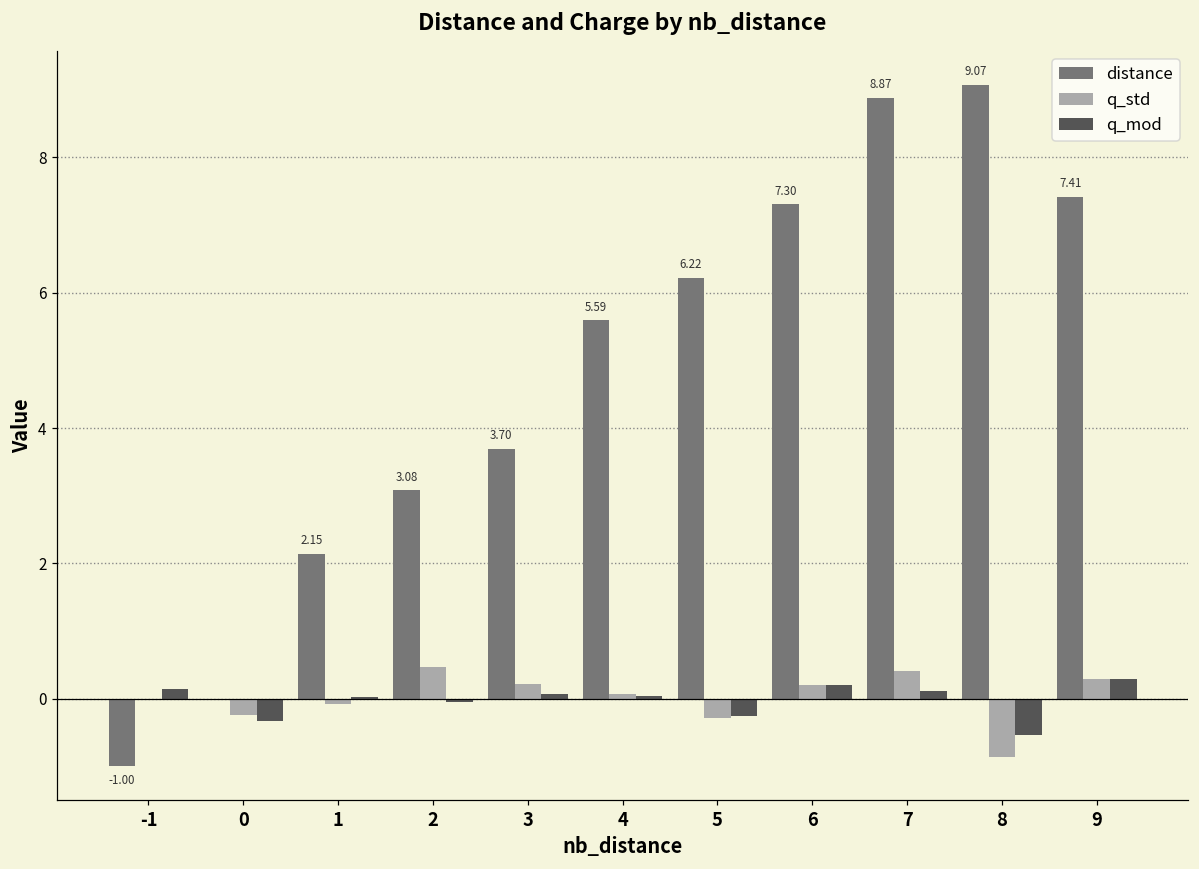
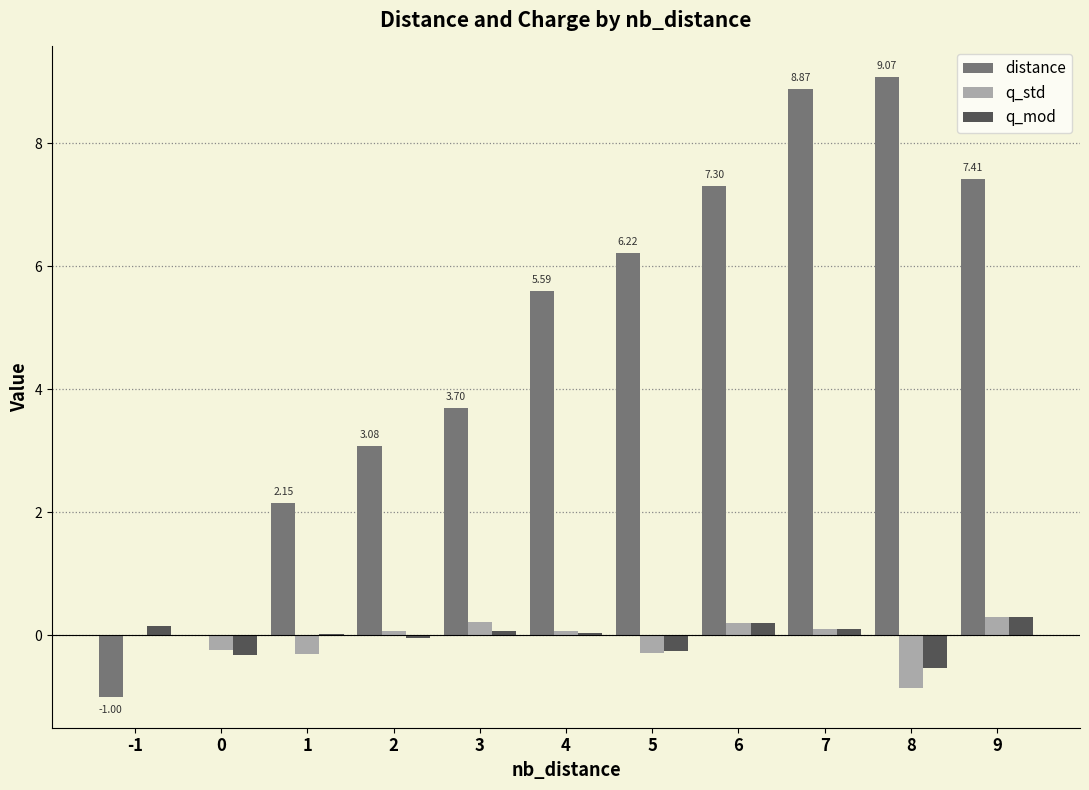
q_std, 1: -0.1 -> -0.3
q_std, 2: 0.5 -> 0.1
q_std, 7: 0.4 -> 0.1
